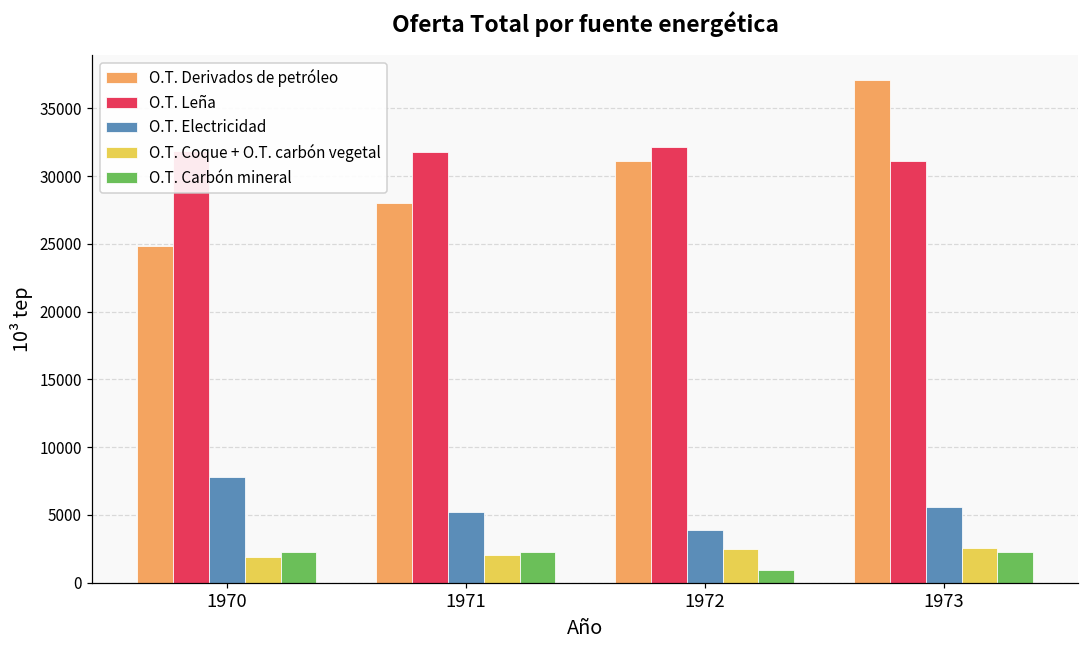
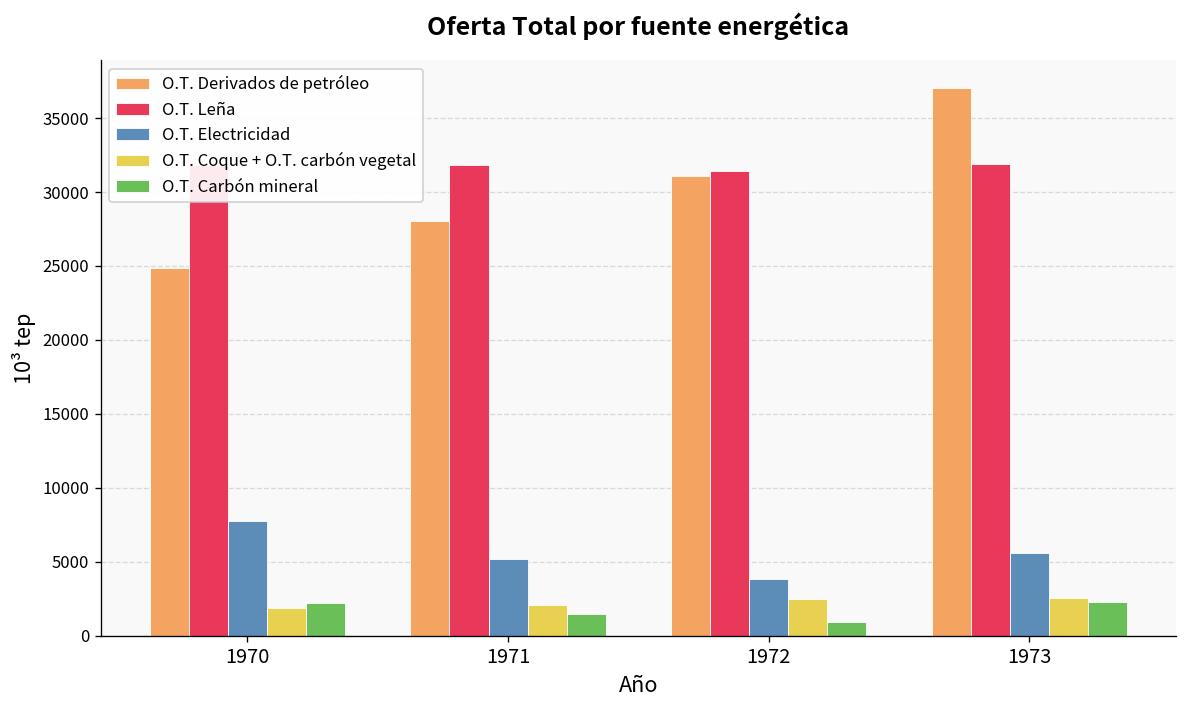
O.T. Carbón mineral, 1971: 2300 -> 1500
O.T. Leña, 1972: 32100 -> 31400
O.T. Leña, 1973: 31100 -> 31900
